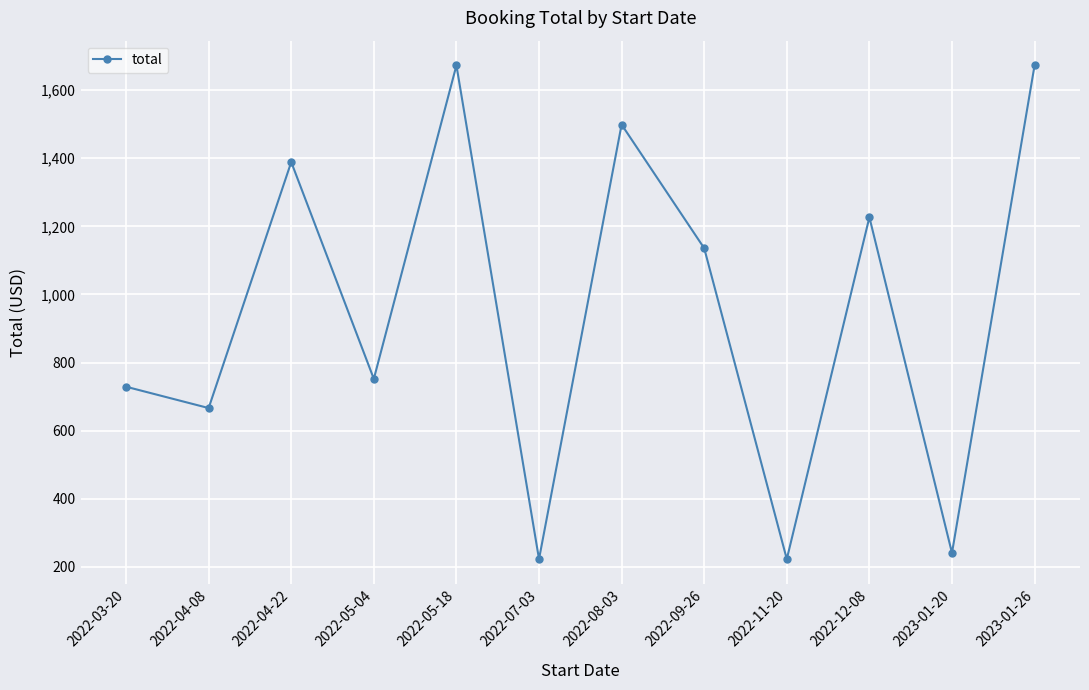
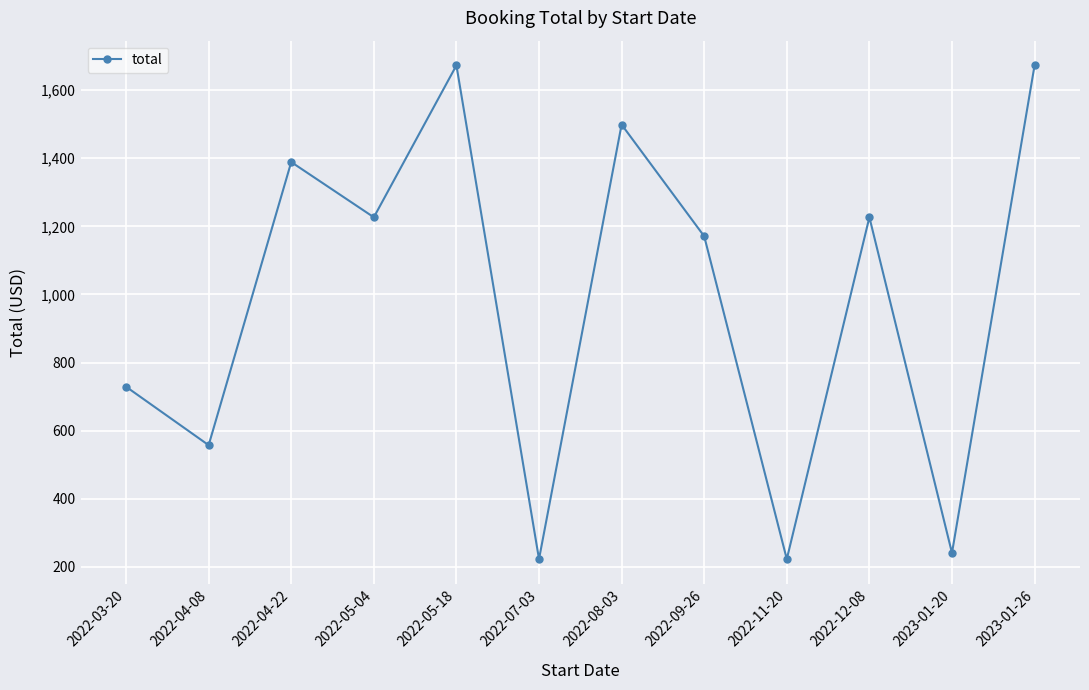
2022-04-08: 670 -> 560
2022-05-04: 750 -> 1,230
2022-09-26: 1,140 -> 1,170
